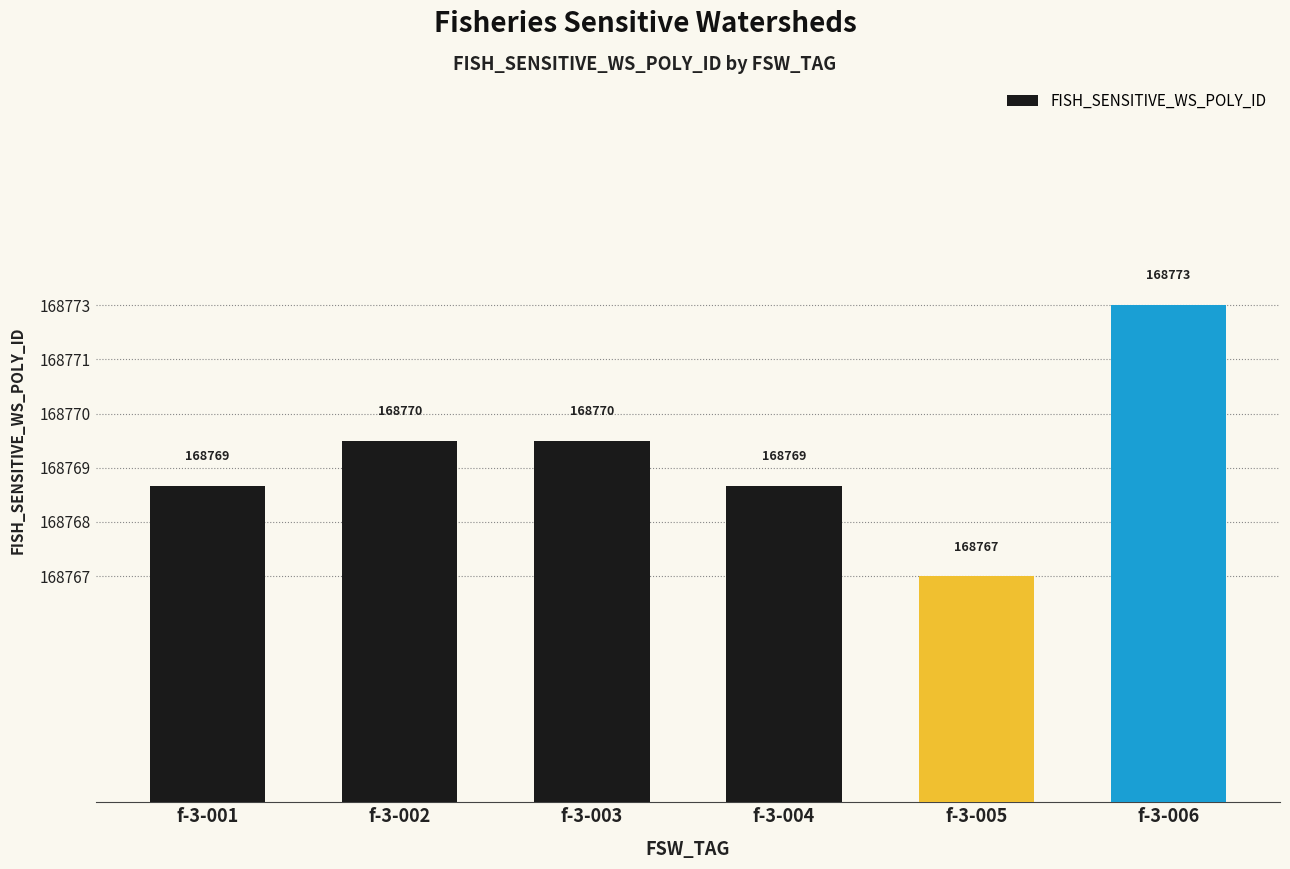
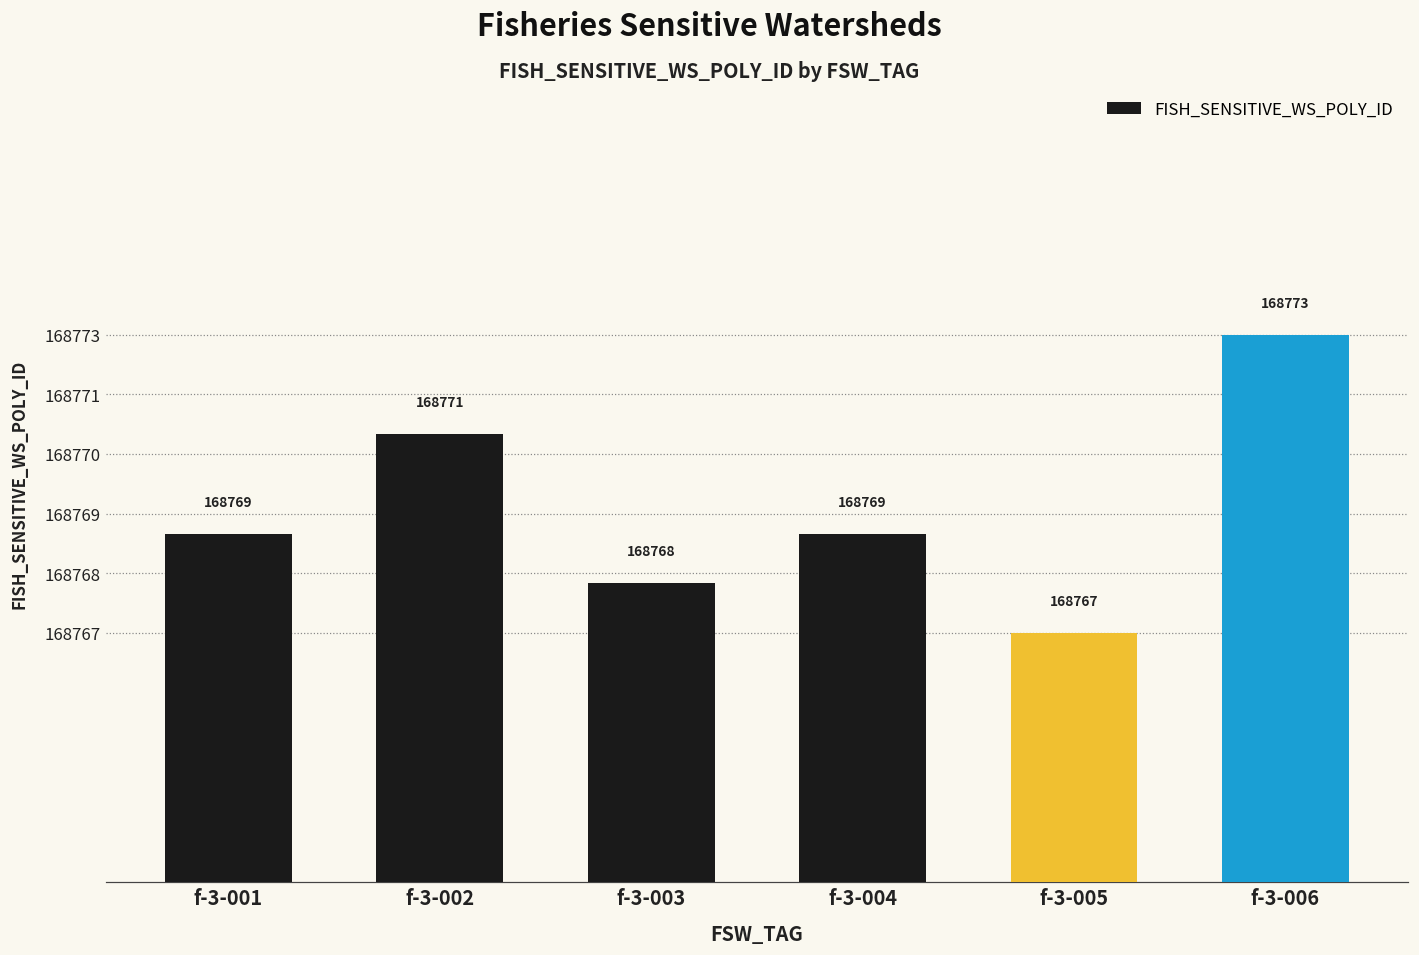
f-3-002: 168770 -> 168771
f-3-003: 168770 -> 168768
